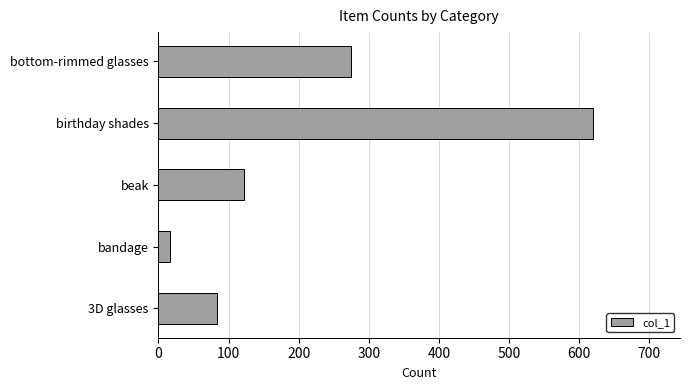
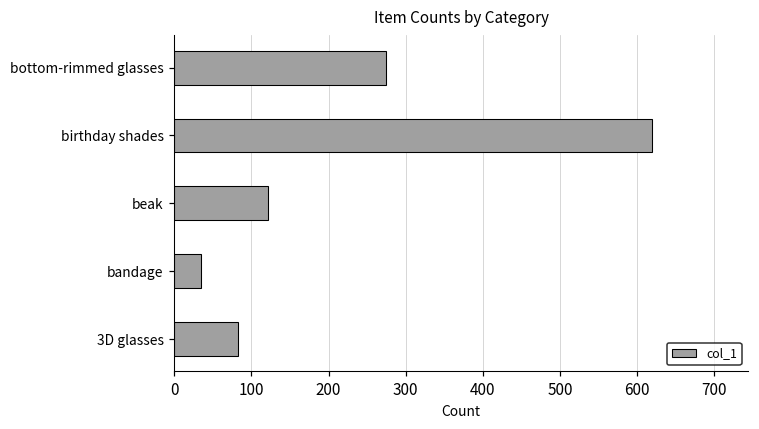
bandage: 20 -> 40
